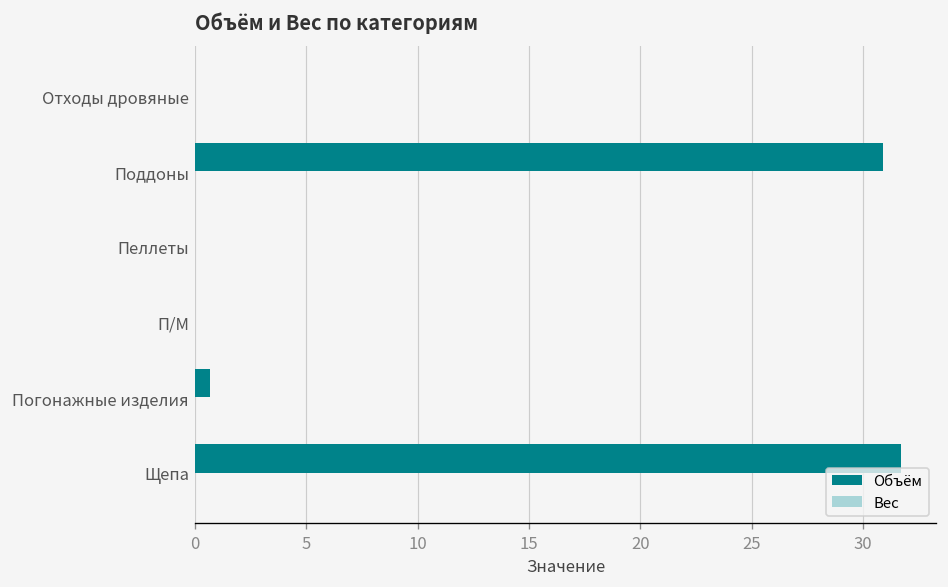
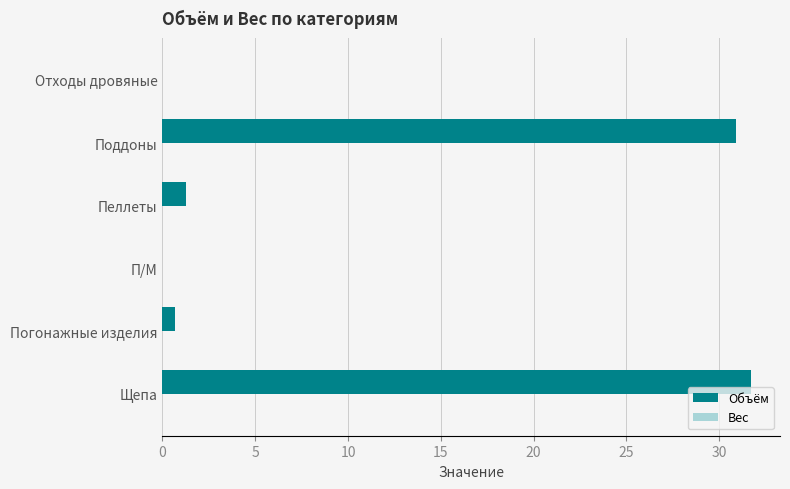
Объём, Пеллеты: 0.0 -> 1.3
